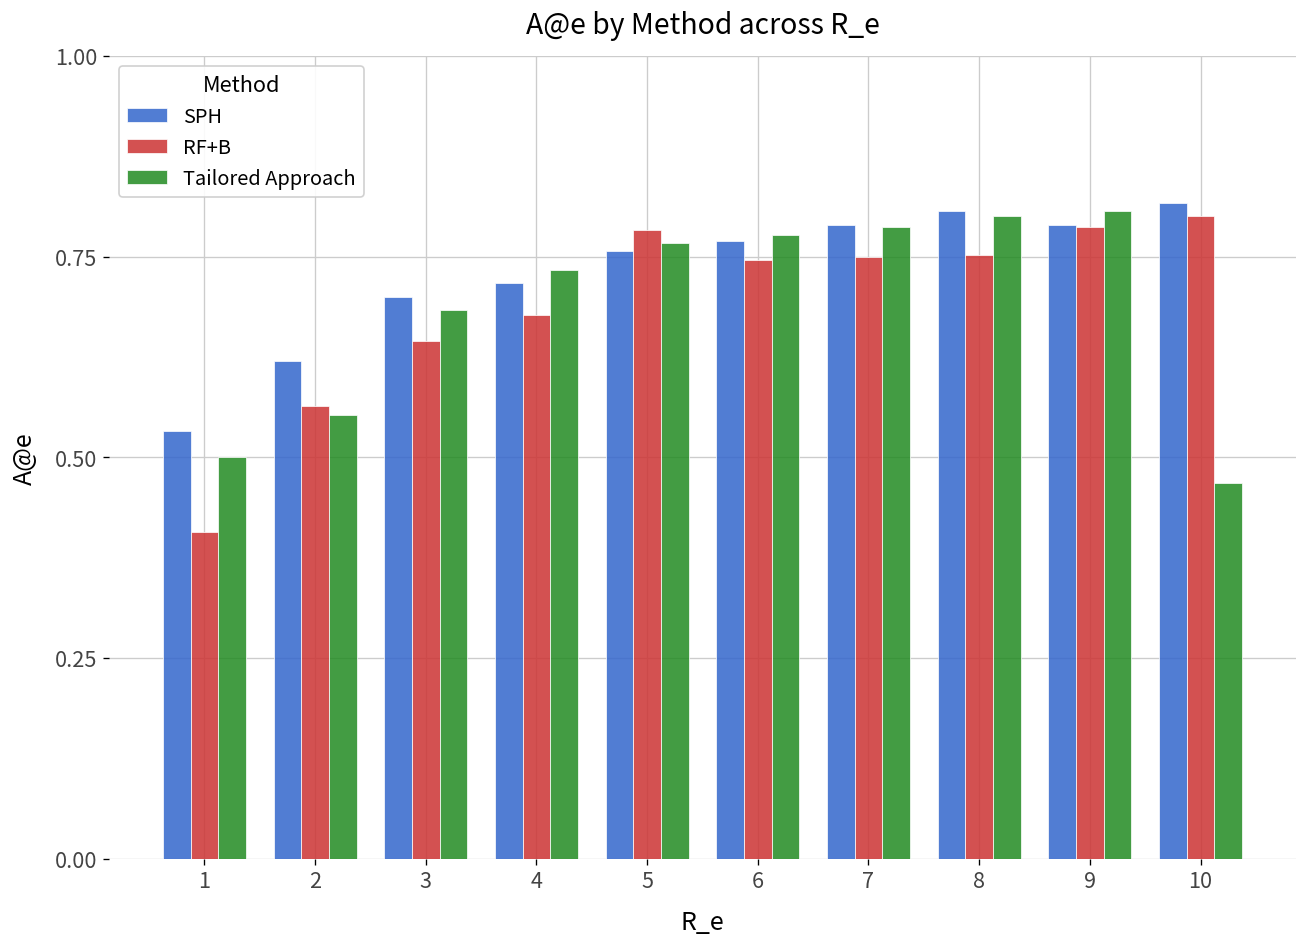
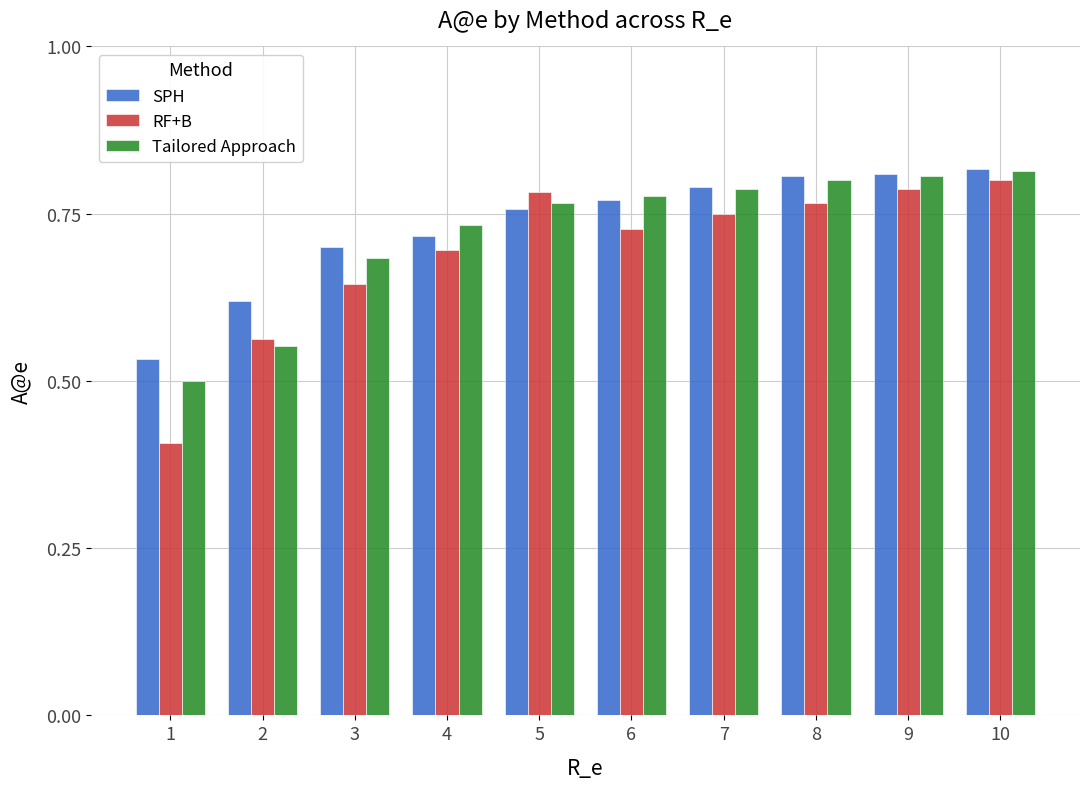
RF+B, 4: 0.68 -> 0.70
RF+B, 6: 0.75 -> 0.73
RF+B, 8: 0.75 -> 0.77
SPH, 9: 0.79 -> 0.81
Tailored Approach, 10: 0.47 -> 0.81
